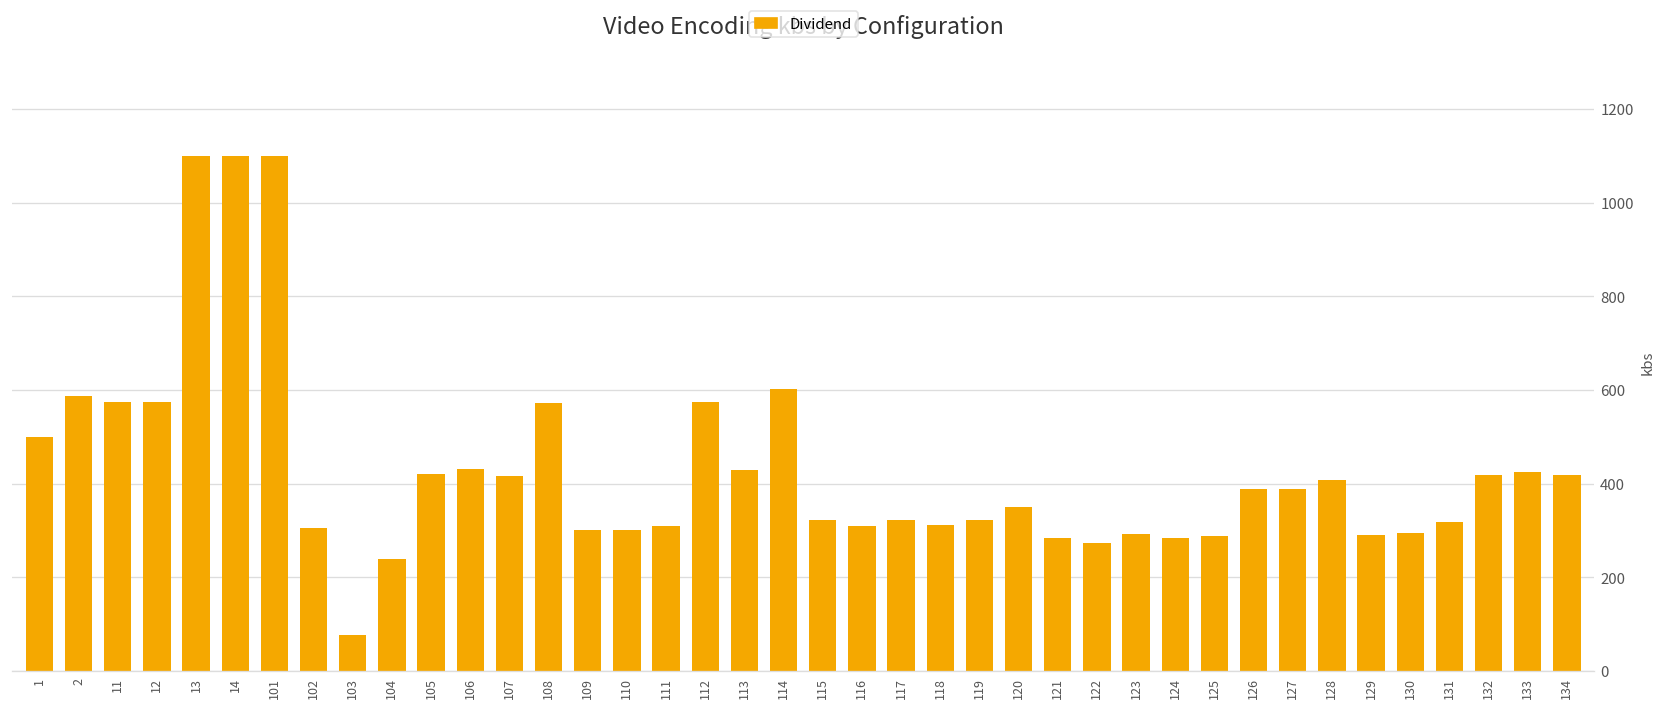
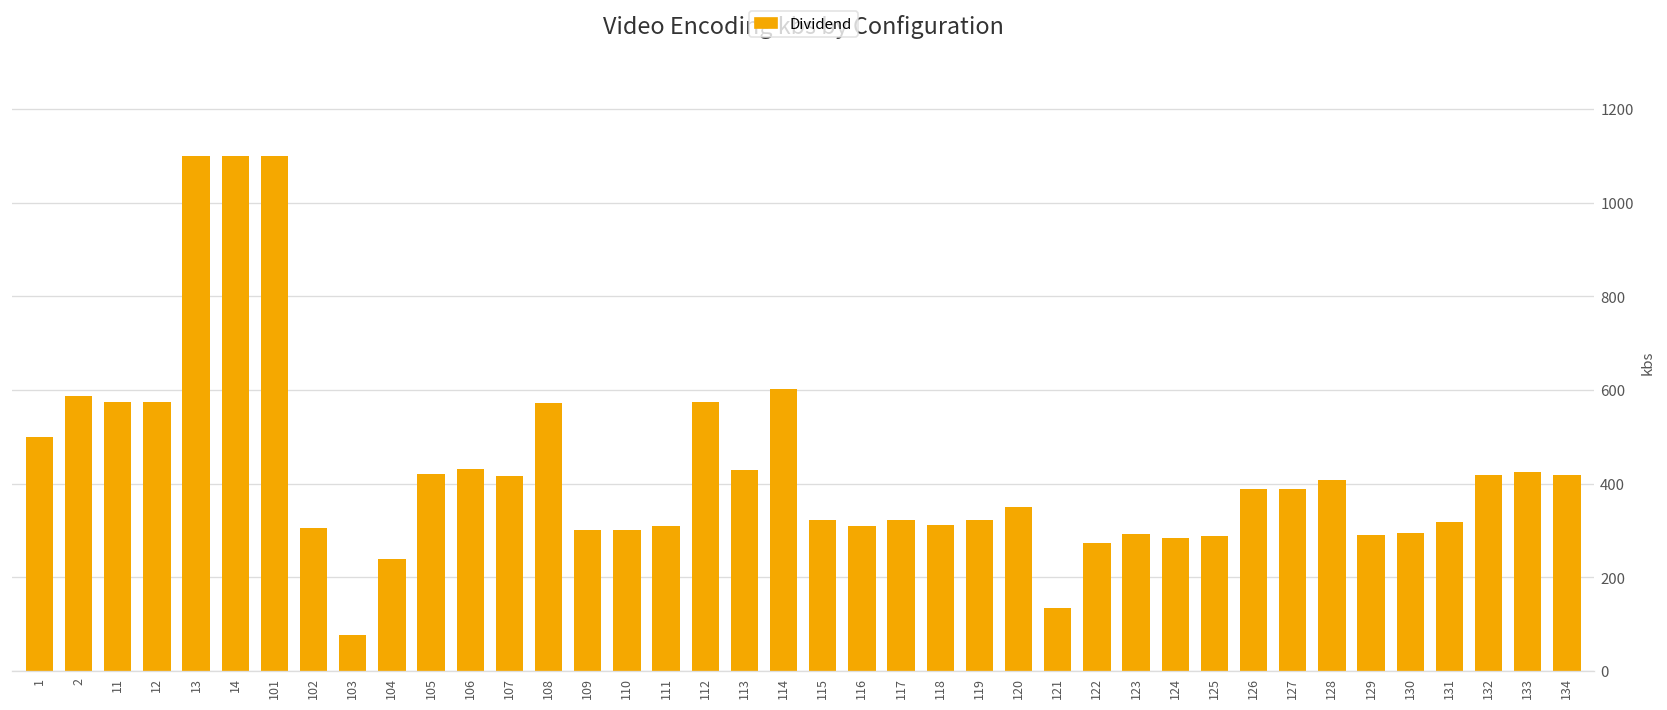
121: 280 -> 140
